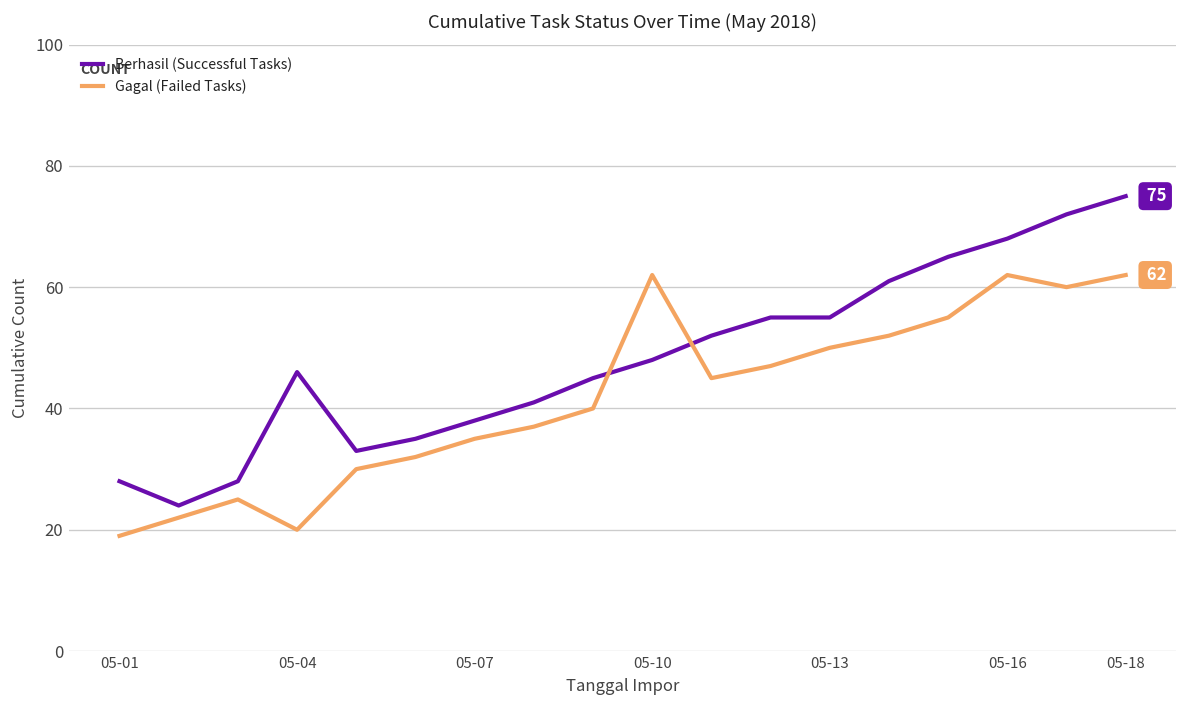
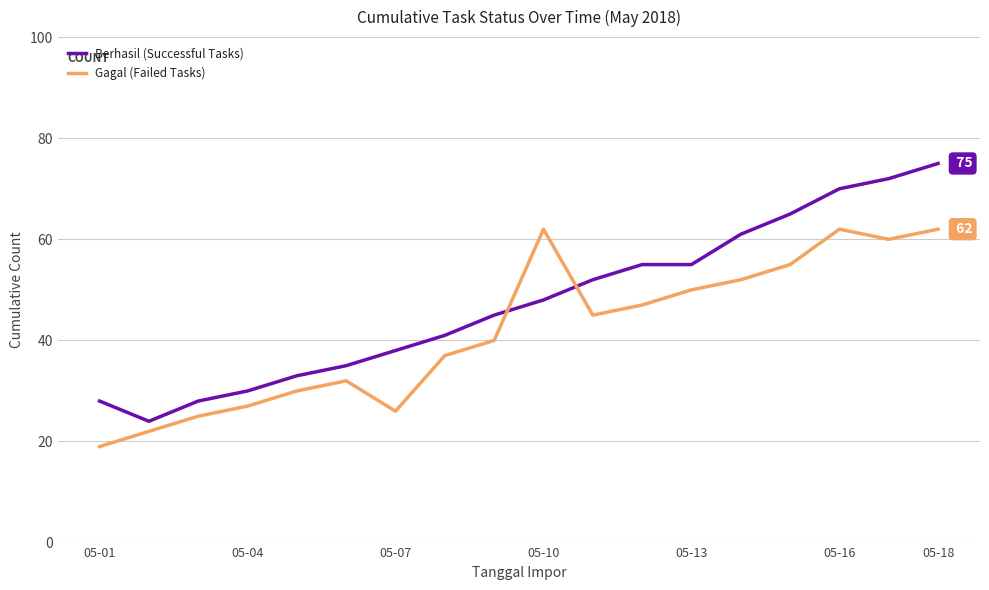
Berhasil (Successful Tasks), 05-04: 46 -> 30
Gagal (Failed Tasks), 05-04: 20 -> 27
Gagal (Failed Tasks), 05-07: 35 -> 26
Berhasil (Successful Tasks), 05-16: 68 -> 70
